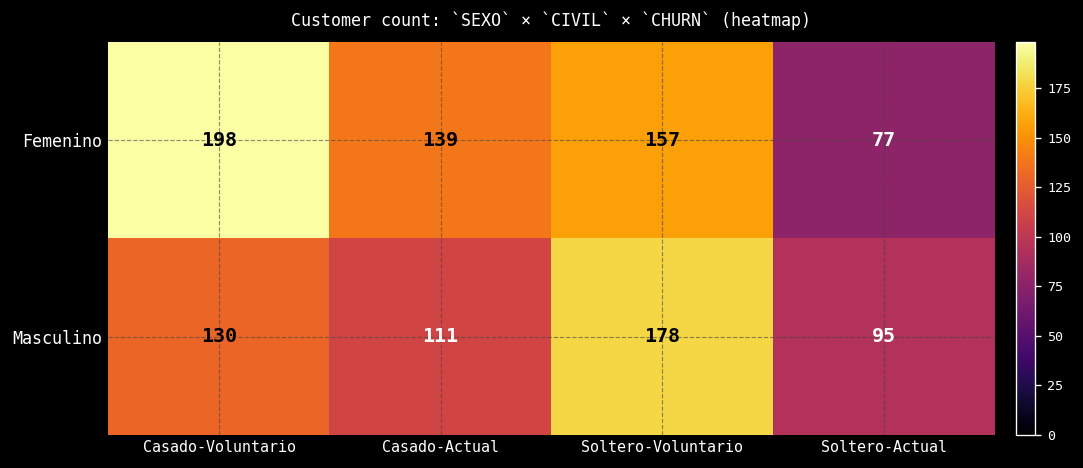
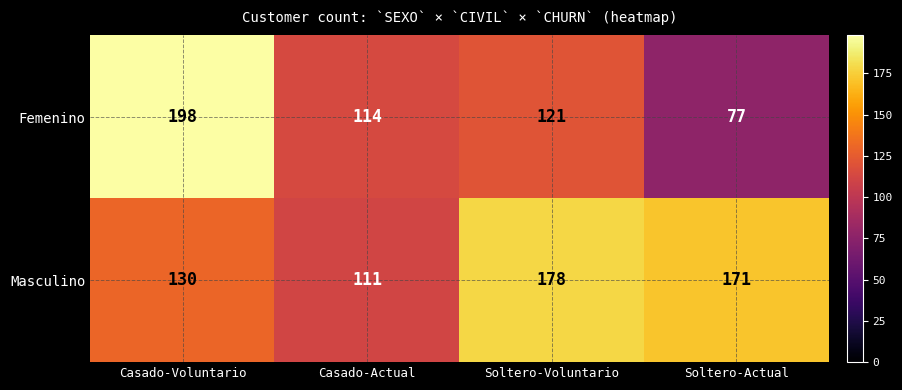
Femenino, Casado-Actual: 139 -> 114
Femenino, Soltero-Voluntario: 157 -> 121
Masculino, Soltero-Actual: 95 -> 171
